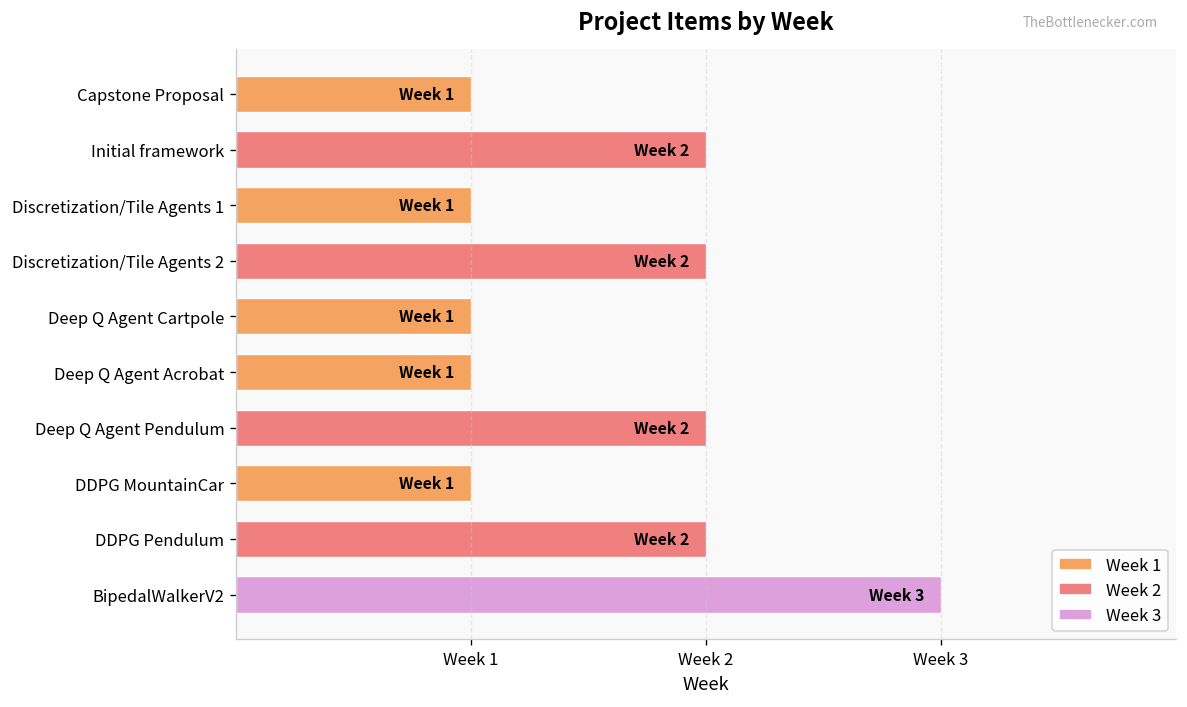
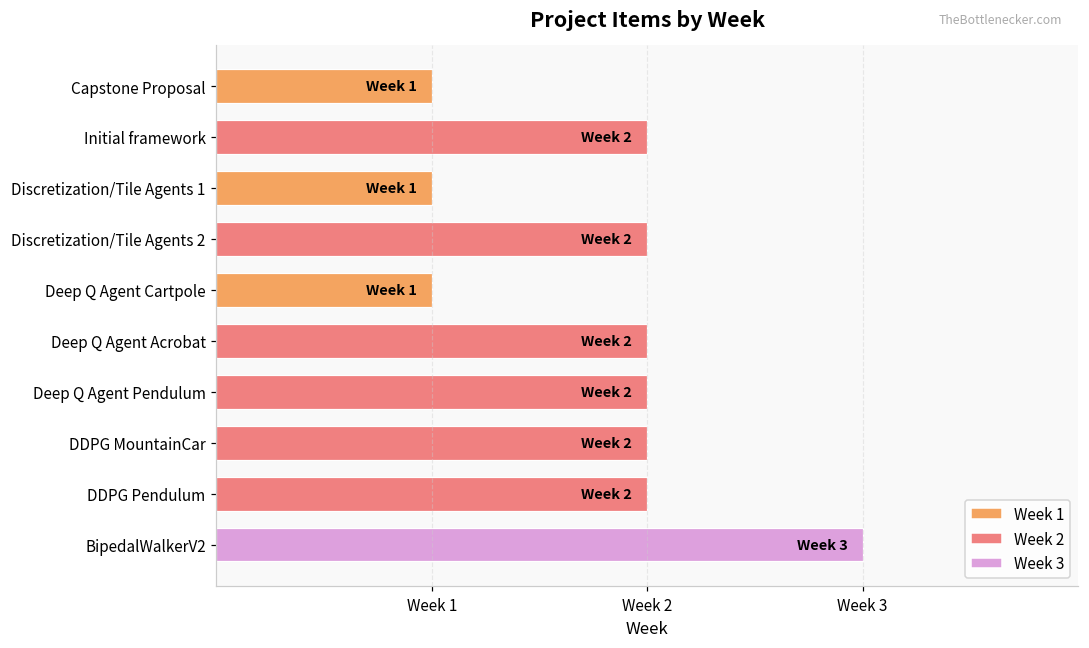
Deep Q Agent Acrobat: 1 -> 2
DDPG MountainCar: 1 -> 2
